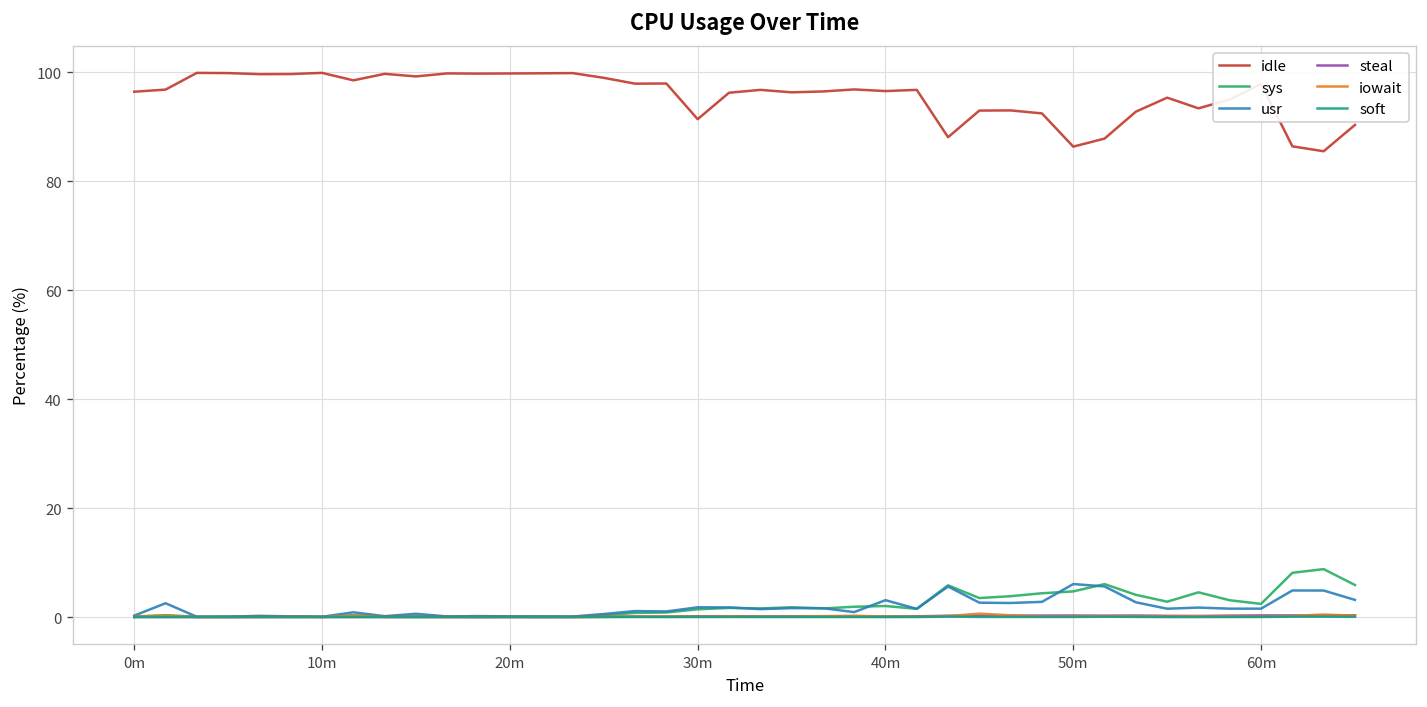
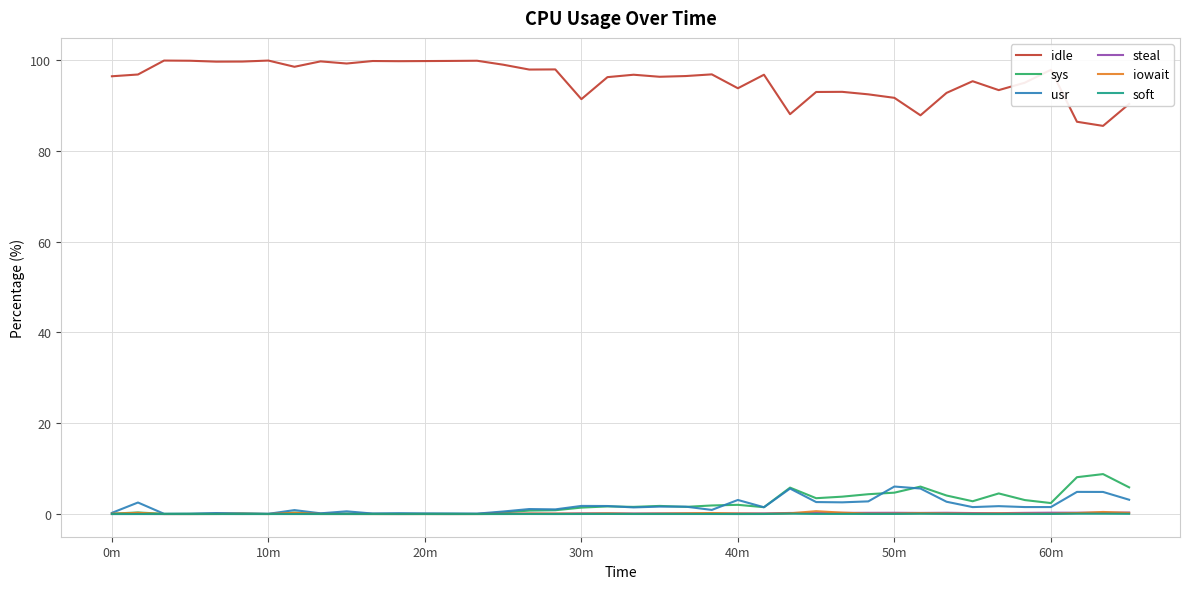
idle, 40m: 97 -> 94
idle, 50m: 86 -> 92
